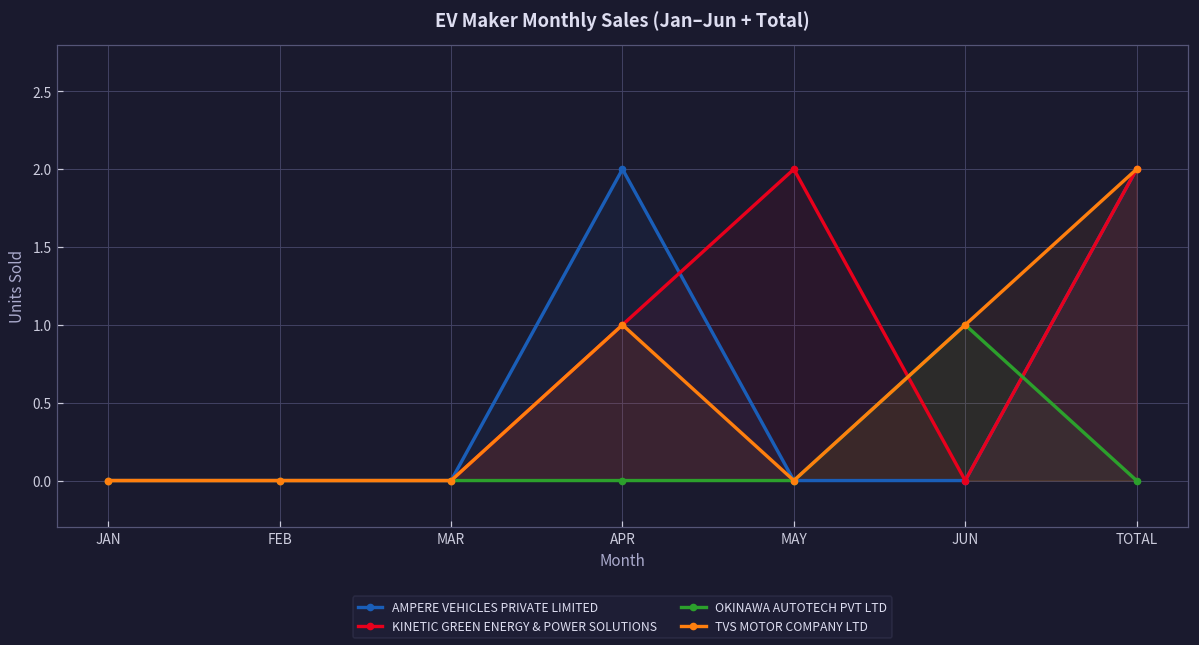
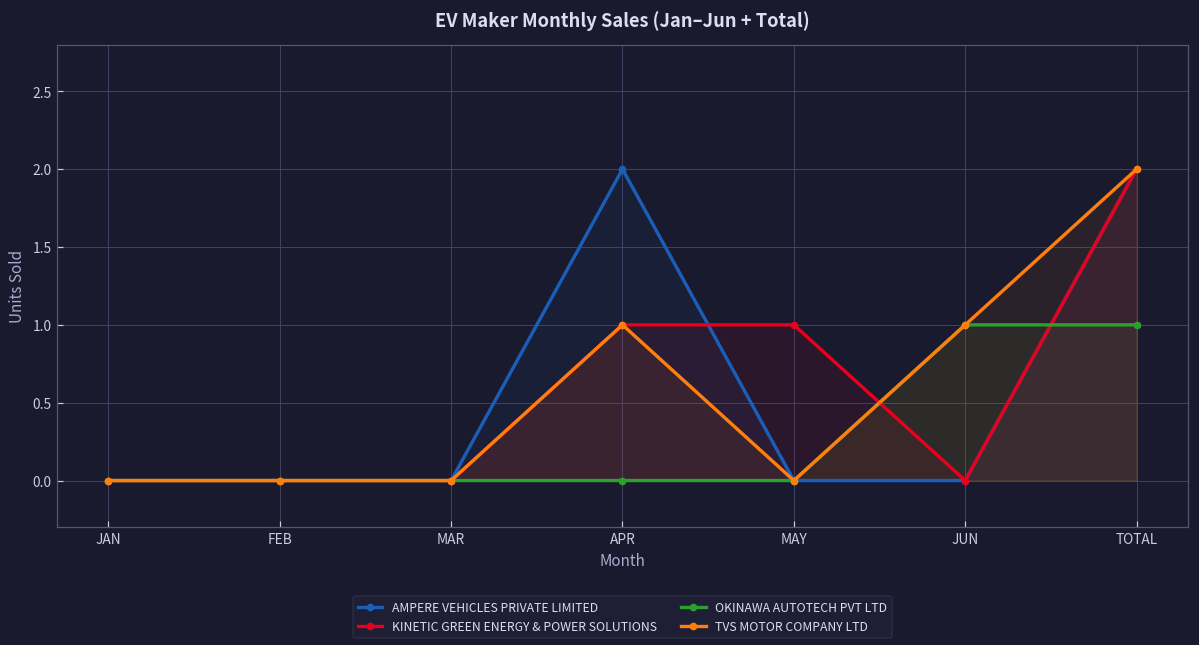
KINETIC GREEN ENERGY & POWER SOLUTIONS, MAY: 2 -> 1
OKINAWA AUTOTECH PVT LTD, TOTAL: 0 -> 1
